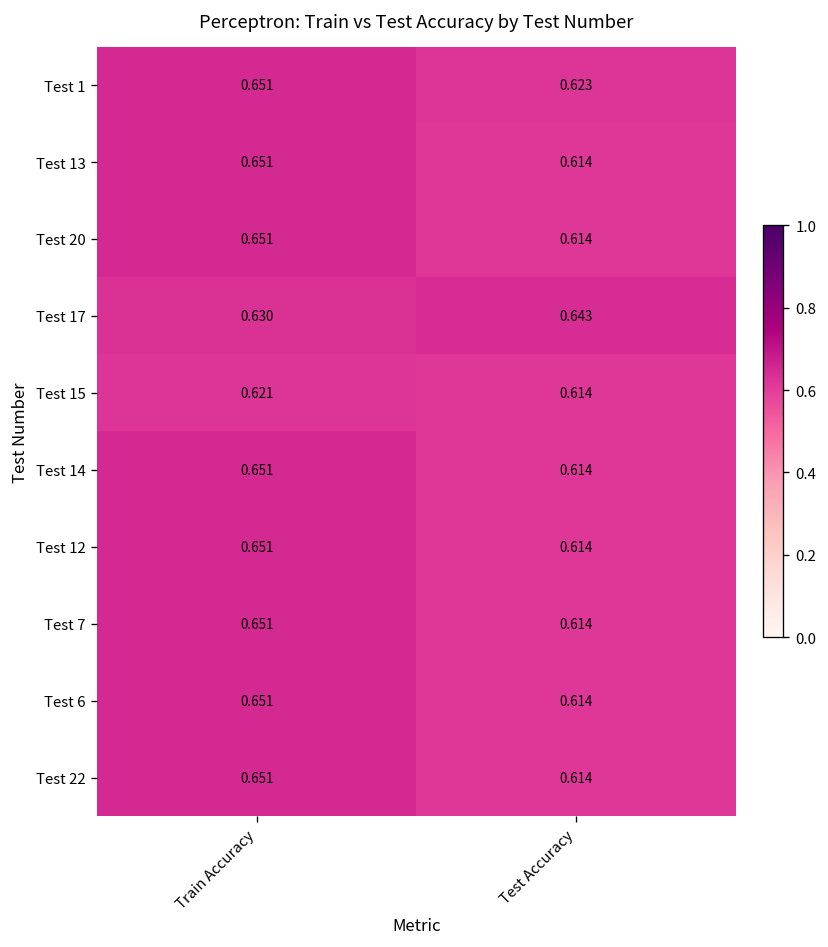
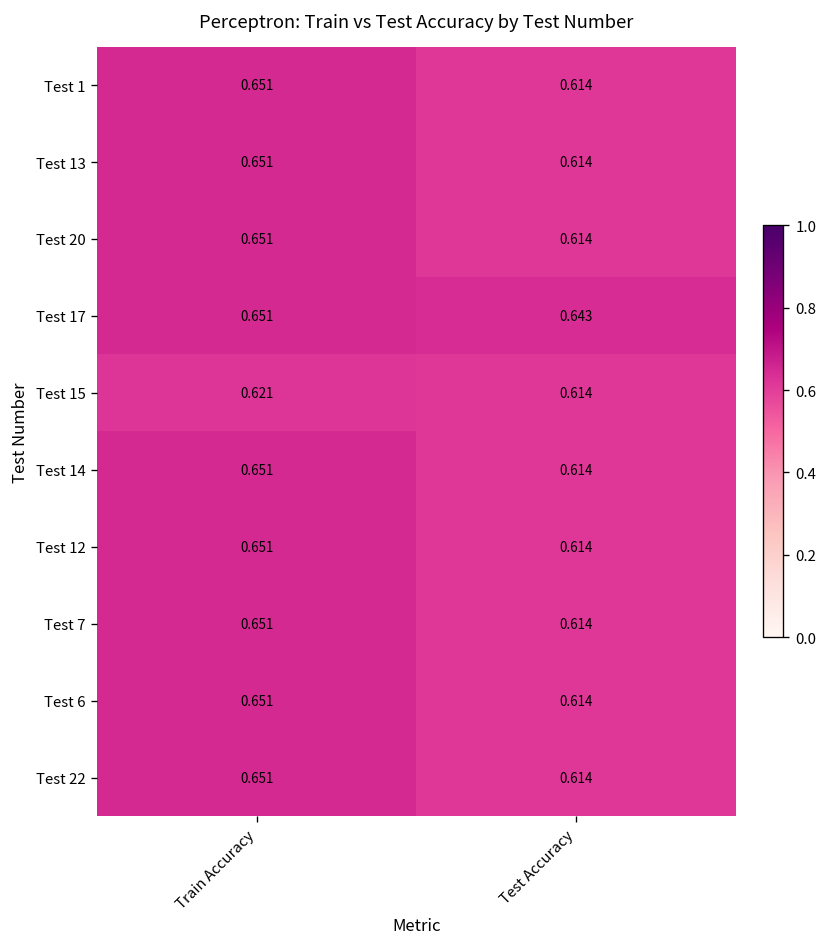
Test 1, Test Accuracy: 0.623 -> 0.614
Test 17, Train Accuracy: 0.630 -> 0.651
